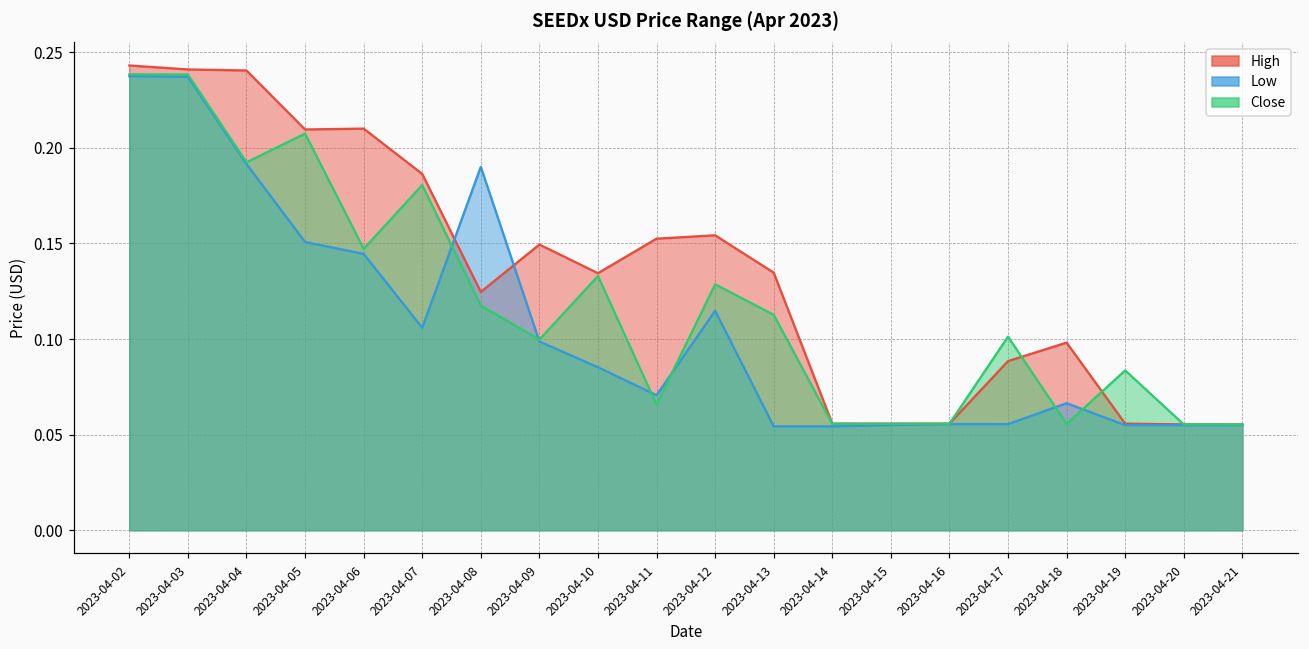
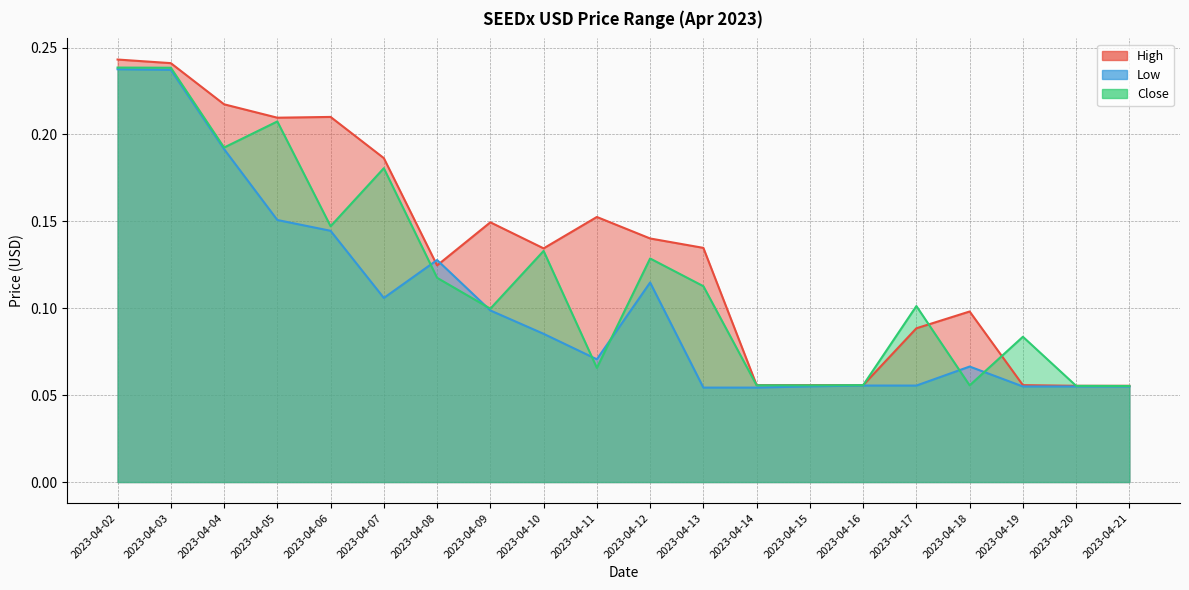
High, 2023-04-04: 0.240 -> 0.217
Low, 2023-04-08: 0.190 -> 0.128
High, 2023-04-12: 0.154 -> 0.140
